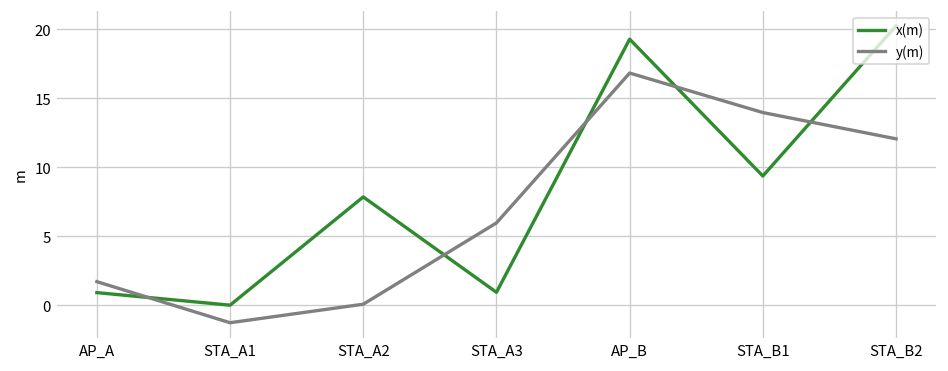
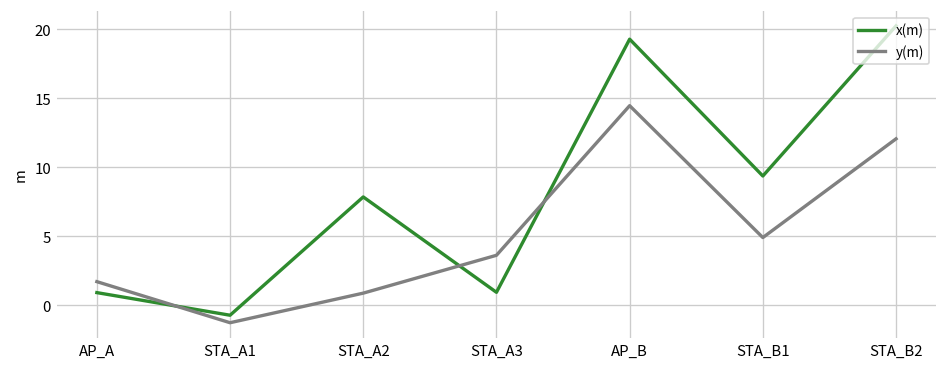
x(m), STA_A1: 0.0 -> -0.7
y(m), STA_A2: 0.1 -> 0.9
y(m), STA_A3: 6.0 -> 3.6
y(m), AP_B: 16.8 -> 14.5
y(m), STA_B1: 14.0 -> 4.9
